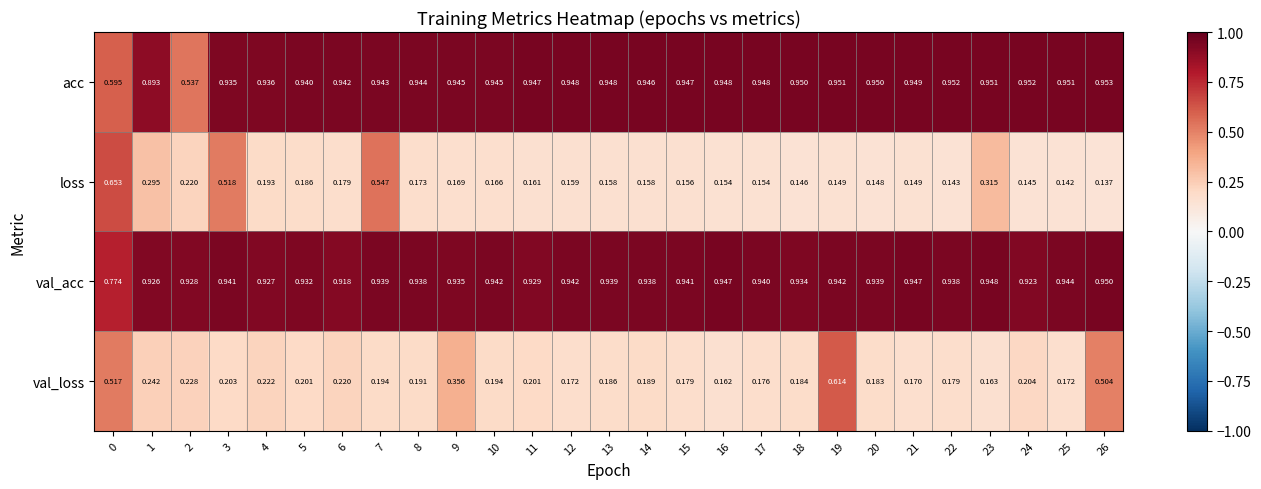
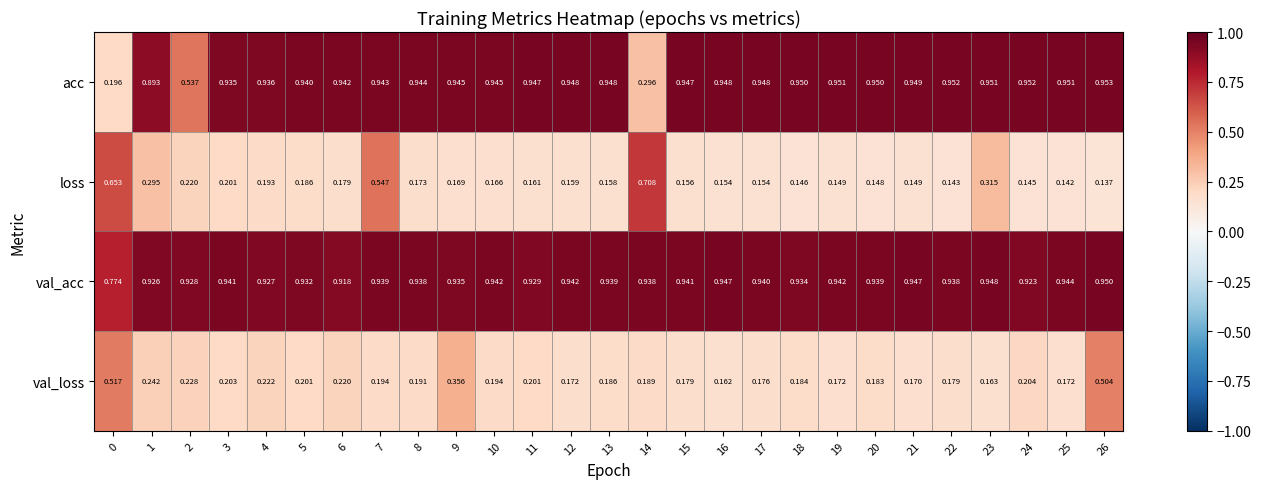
acc, 0: 0.595 -> 0.196
acc, 14: 0.946 -> 0.296
loss, 3: 0.518 -> 0.201
loss, 14: 0.158 -> 0.708
val_loss, 19: 0.614 -> 0.172
